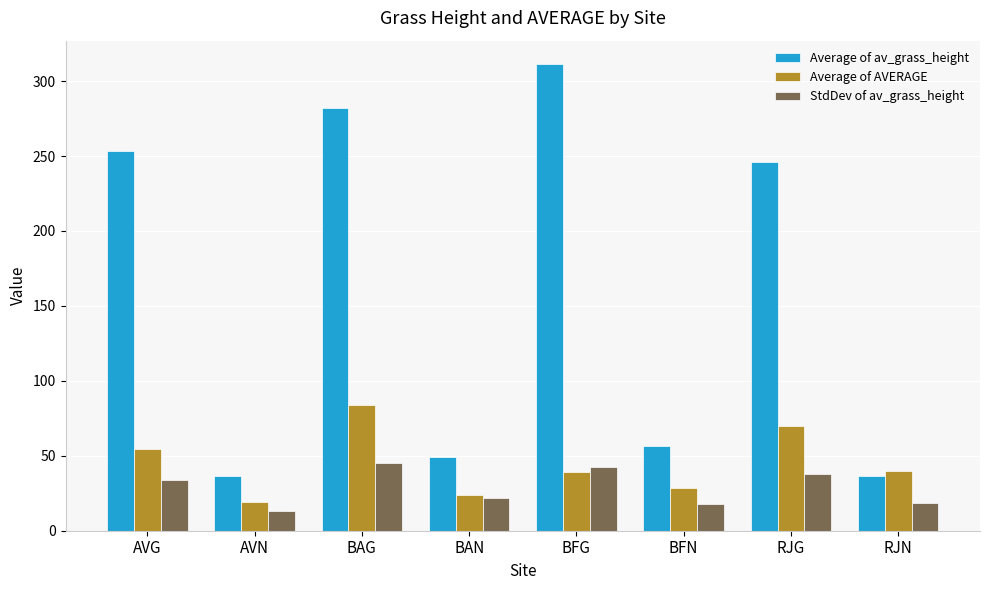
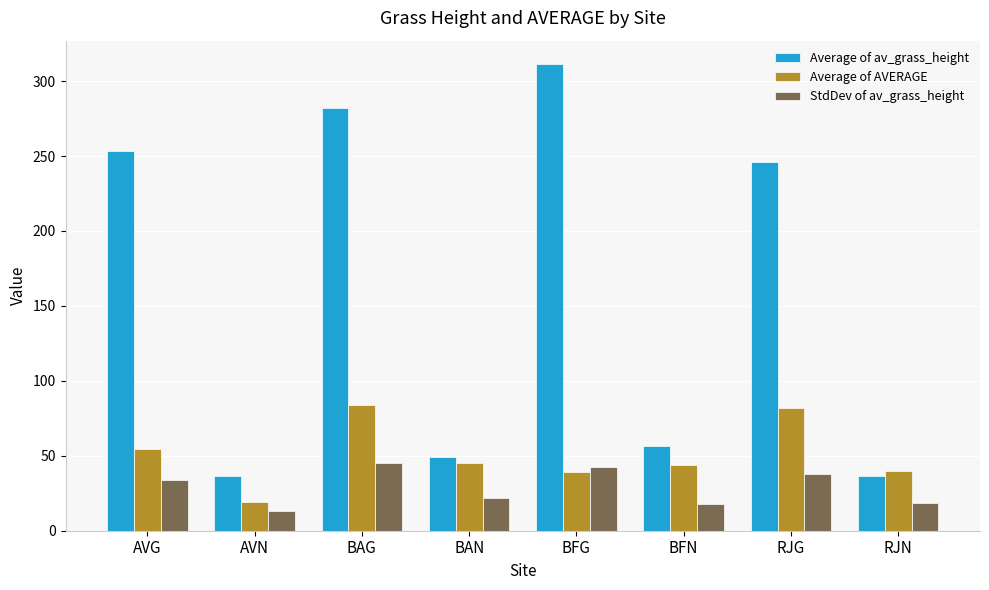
Average of AVERAGE, BAN: 24 -> 45
Average of AVERAGE, BFN: 28 -> 44
Average of AVERAGE, RJG: 70 -> 82
